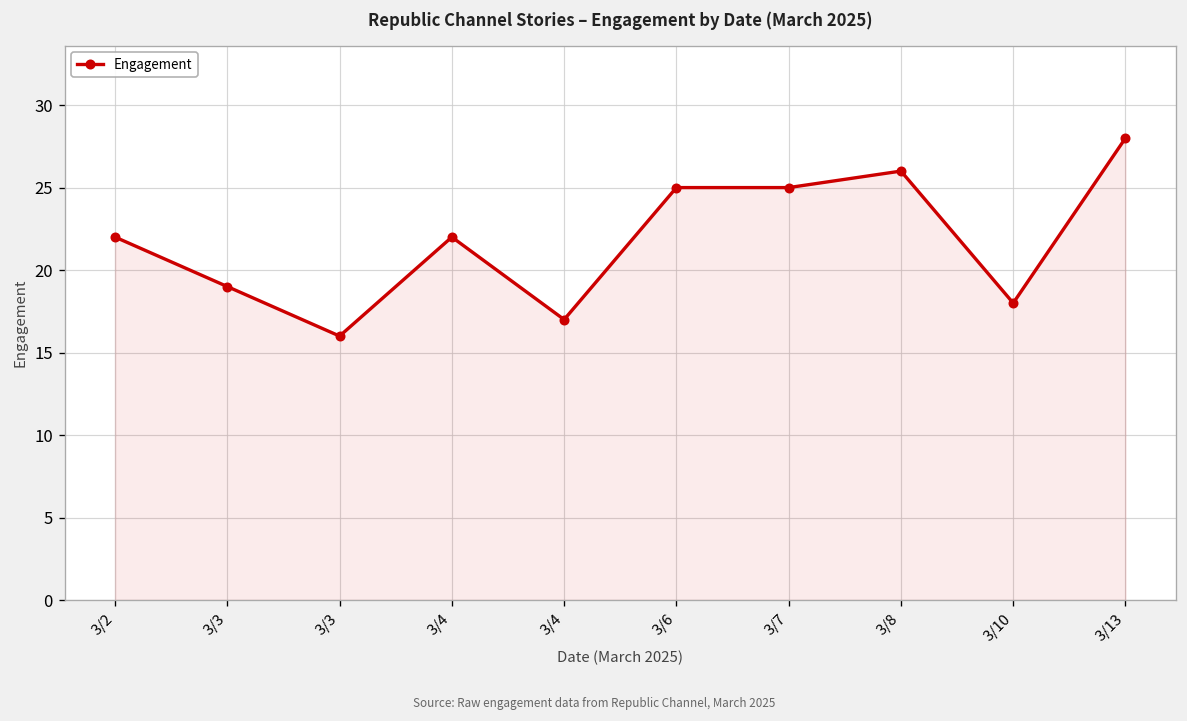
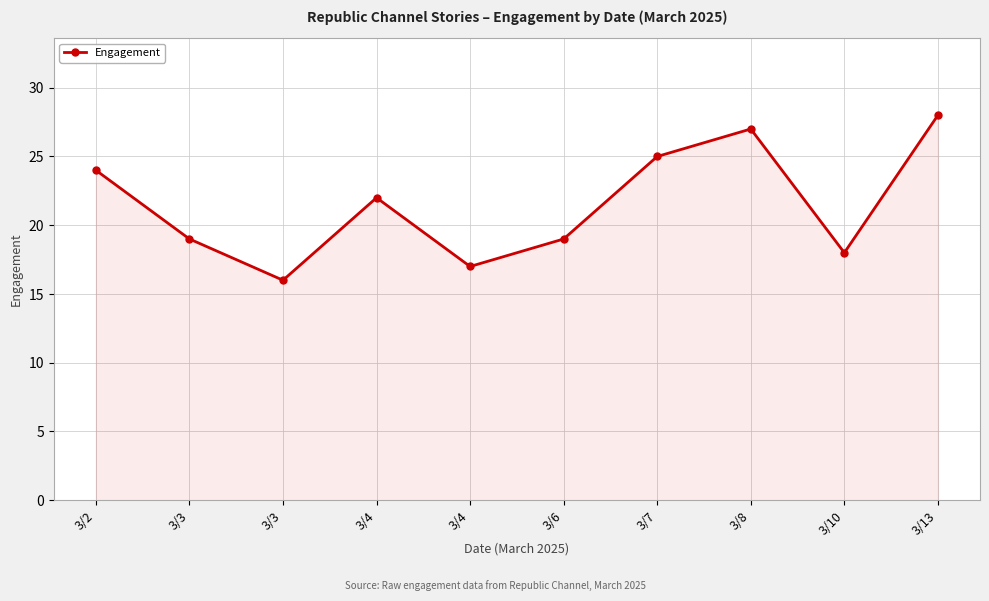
3/2: 22 -> 24
3/6: 25 -> 19
3/8: 26 -> 27
